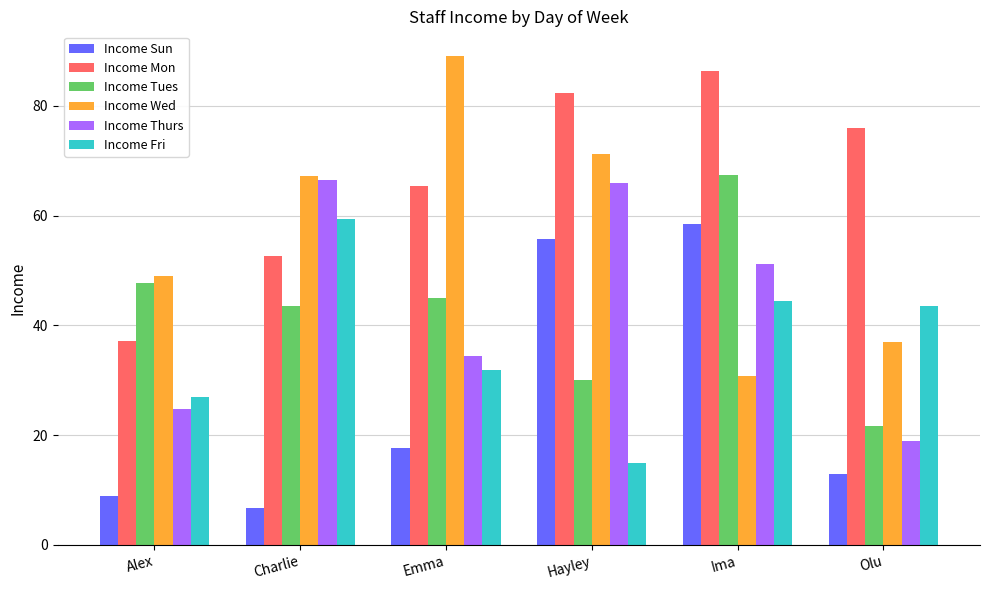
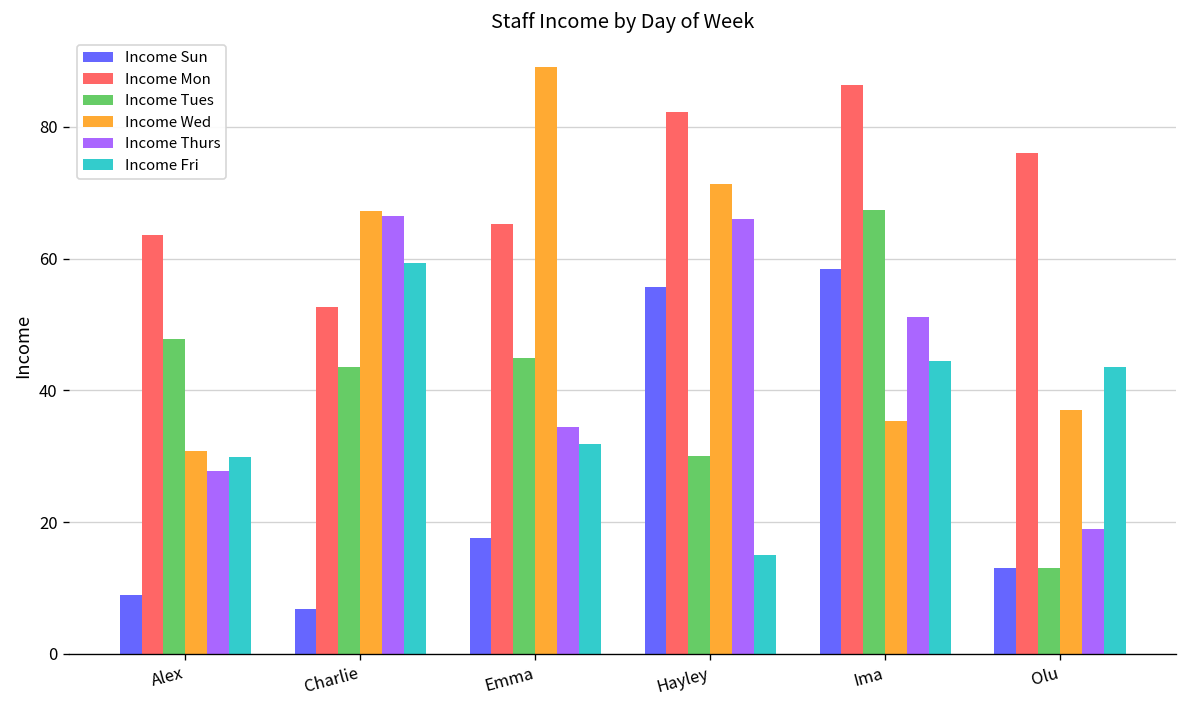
Income Mon, Alex: 37 -> 64
Income Wed, Alex: 49 -> 31
Income Thurs, Alex: 25 -> 28
Income Fri, Alex: 27 -> 30
Income Wed, Ima: 31 -> 35
Income Tues, Olu: 22 -> 13
